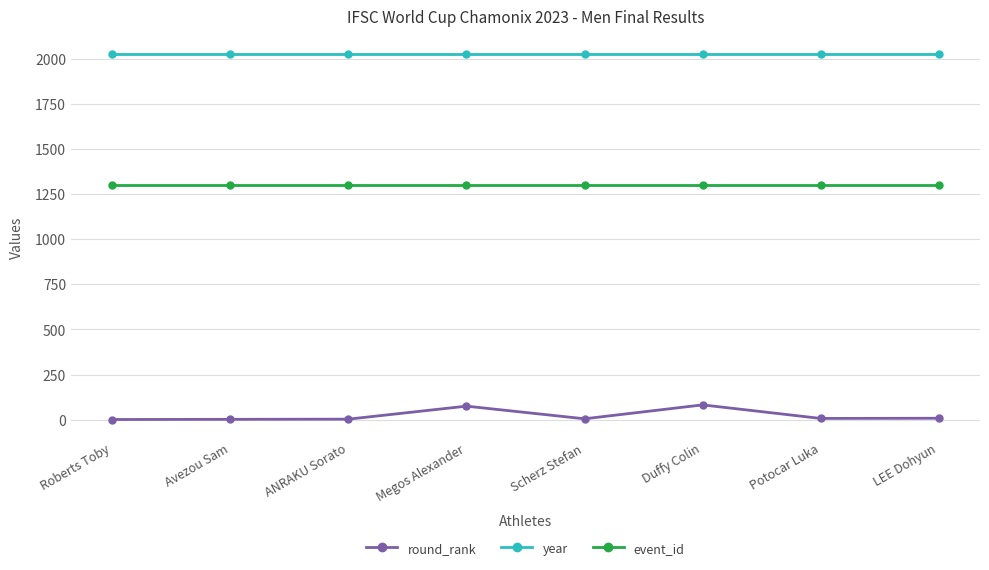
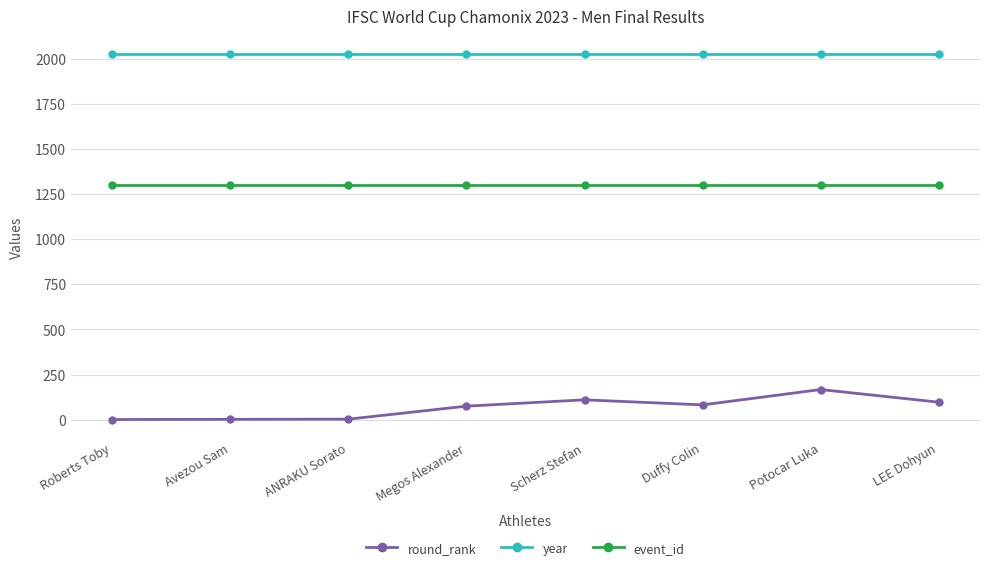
round_rank, Scherz Stefan: 10 -> 110
round_rank, Potocar Luka: 10 -> 170
round_rank, LEE Dohyun: 10 -> 100
